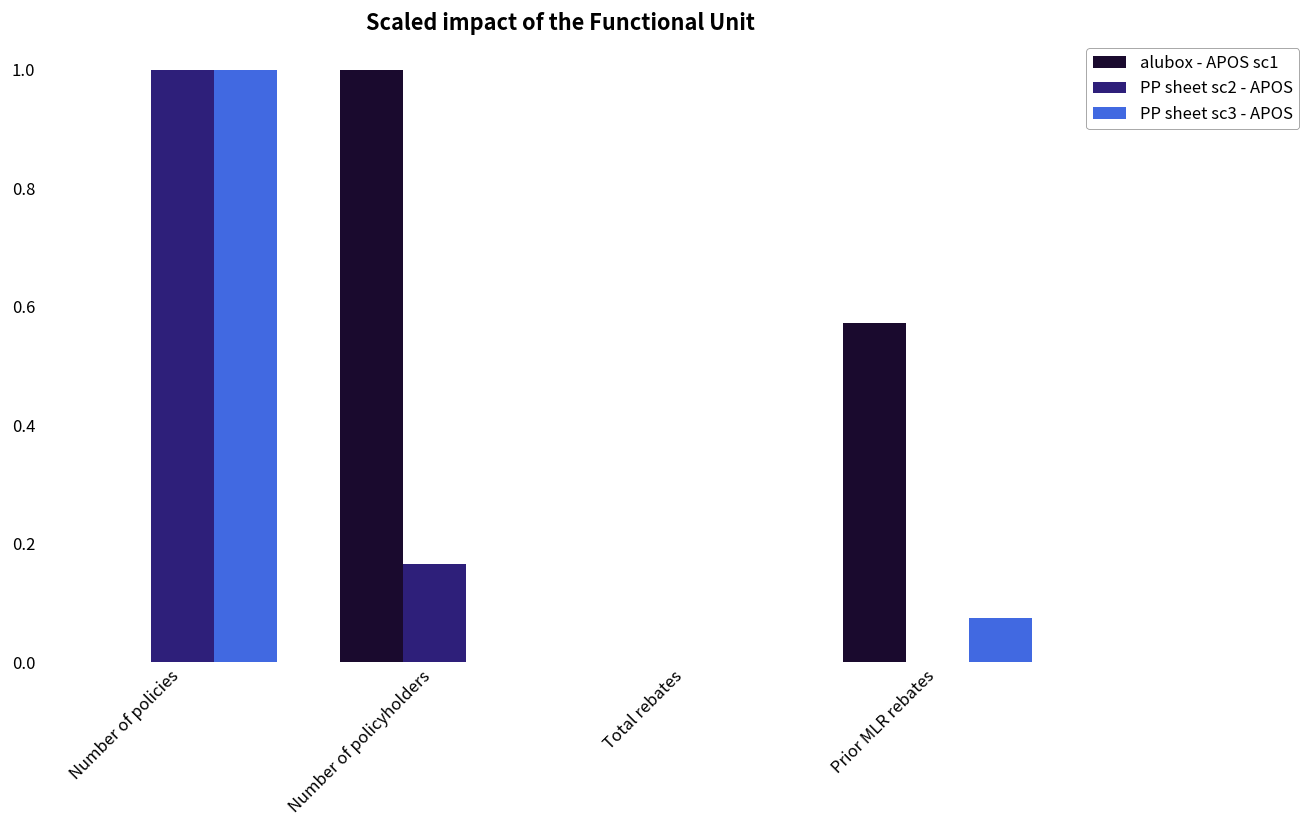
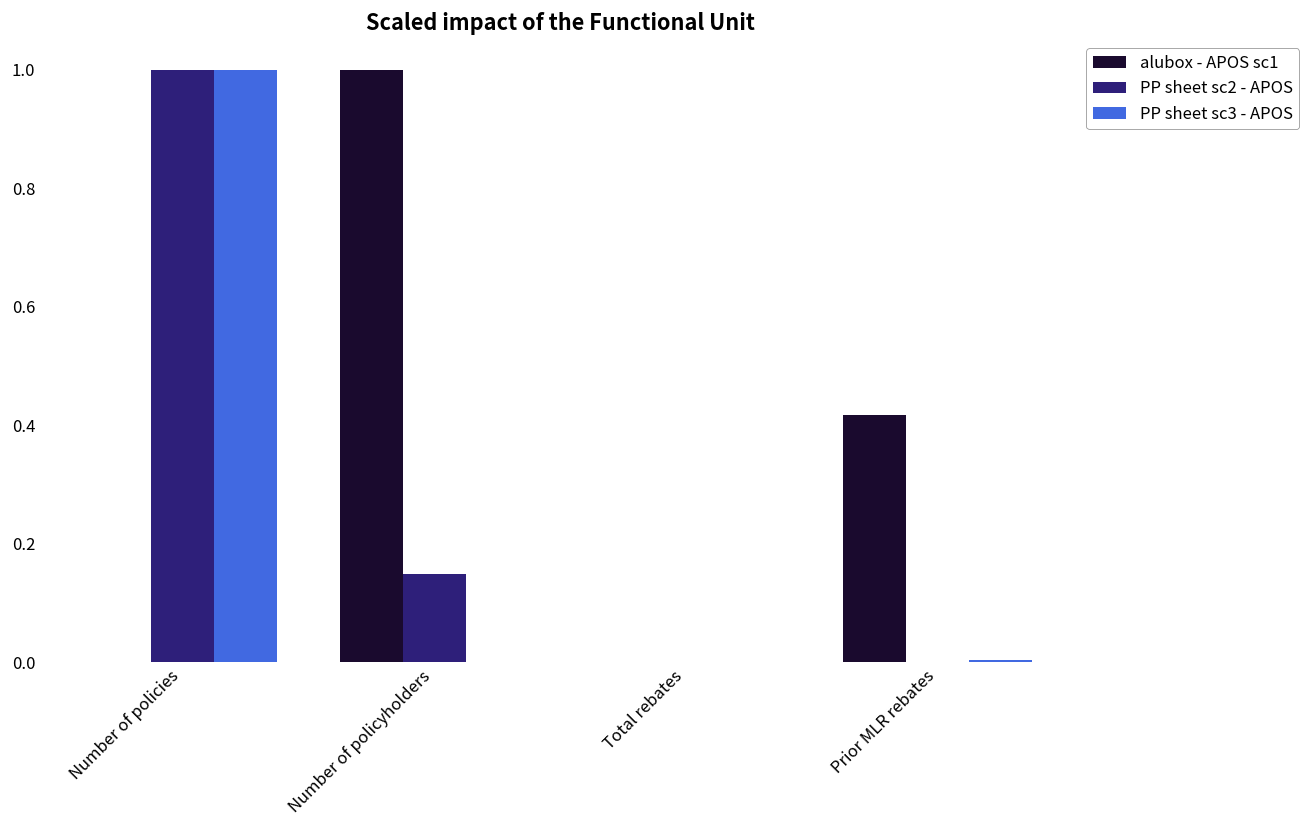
PP sheet sc2 - APOS, Number of policyholders: 0.17 -> 0.15
alubox - APOS sc1, Prior MLR rebates: 0.57 -> 0.42
PP sheet sc3 - APOS, Prior MLR rebates: 0.07 -> 0.00
